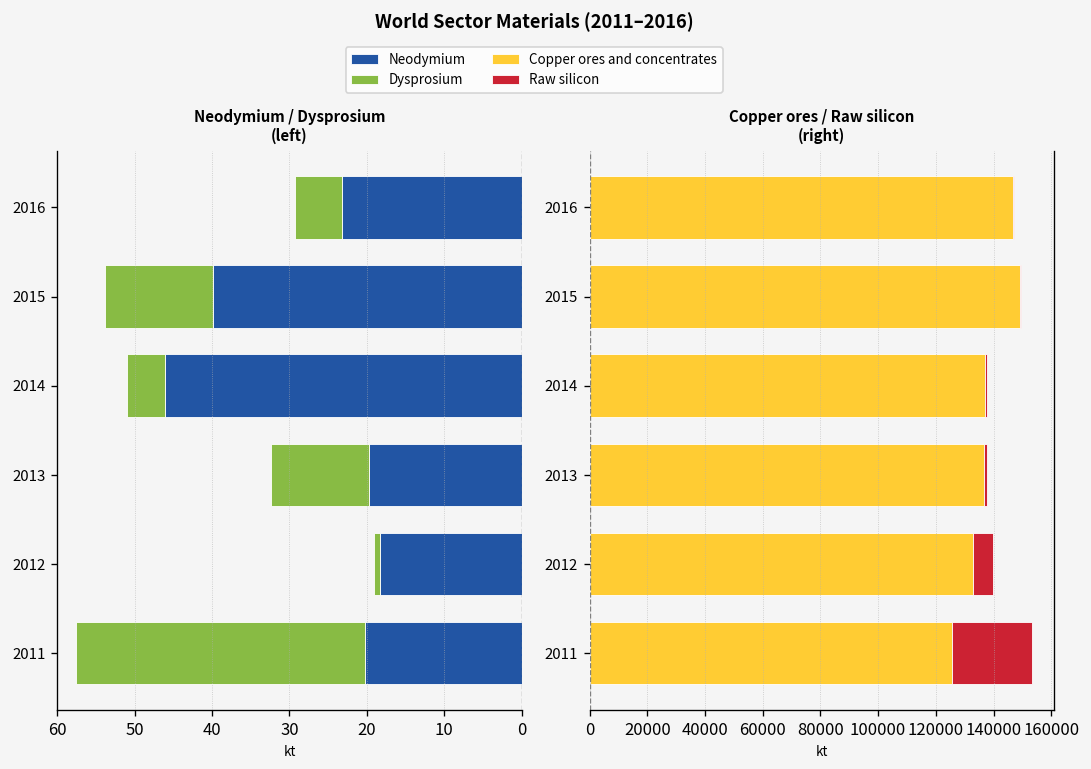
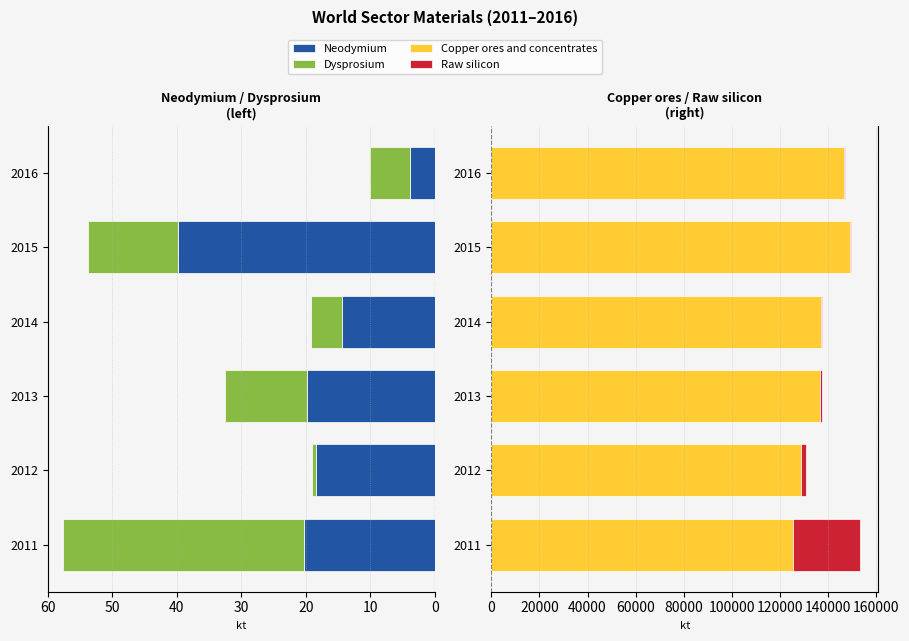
Neodymium / Dysprosium (left), Neodymium, 2016: 23 -> 4
Neodymium / Dysprosium (left), Neodymium, 2014: 46 -> 14
Copper ores / Raw silicon (right), Copper ores and concentrates, 2012: 133000 -> 129000
Copper ores / Raw silicon (right), Raw silicon, 2012: 7000 -> 2000
